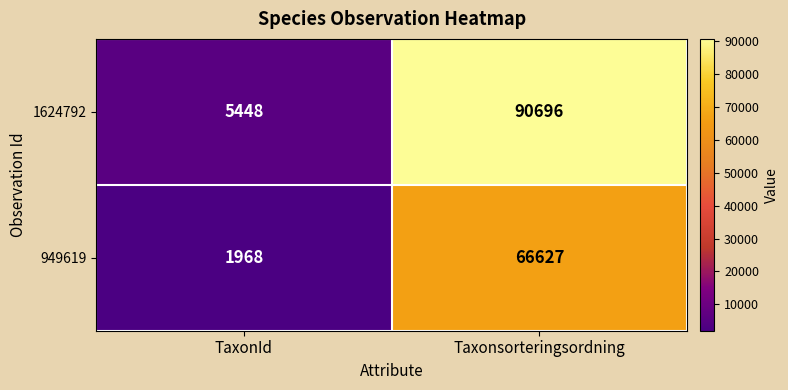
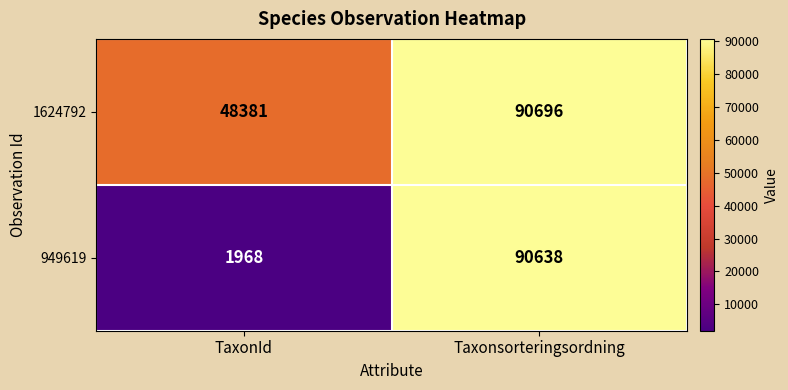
1624792, TaxonId: 5448 -> 48381
949619, Taxonsorteringsordning: 66627 -> 90638
